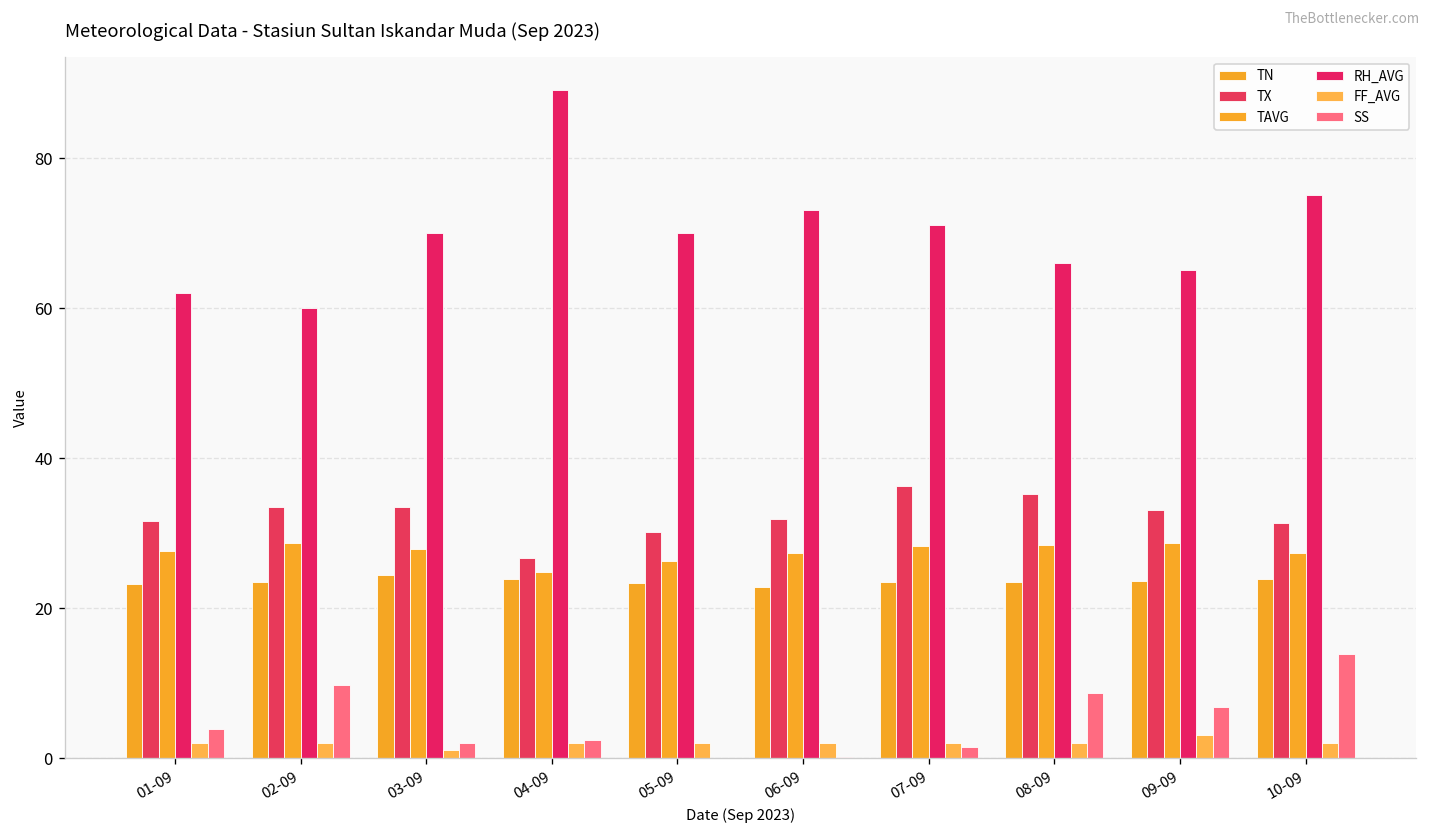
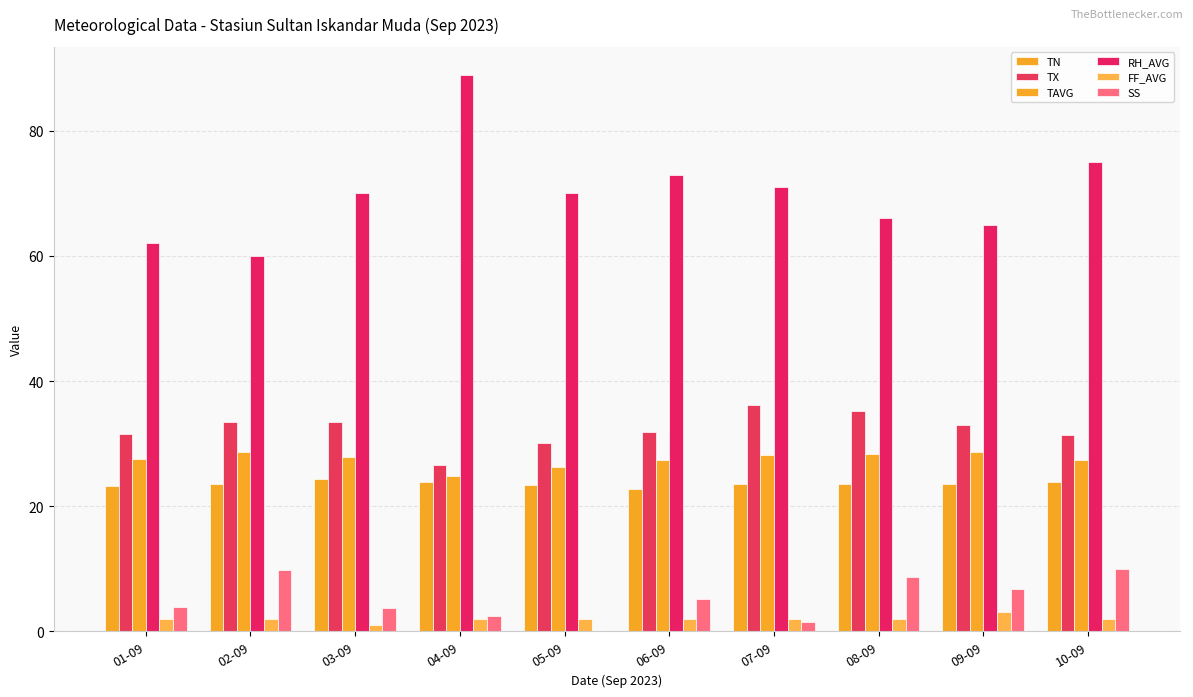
SS, 03-09: 2 -> 4
SS, 06-09: 0 -> 5
SS, 10-09: 14 -> 10
